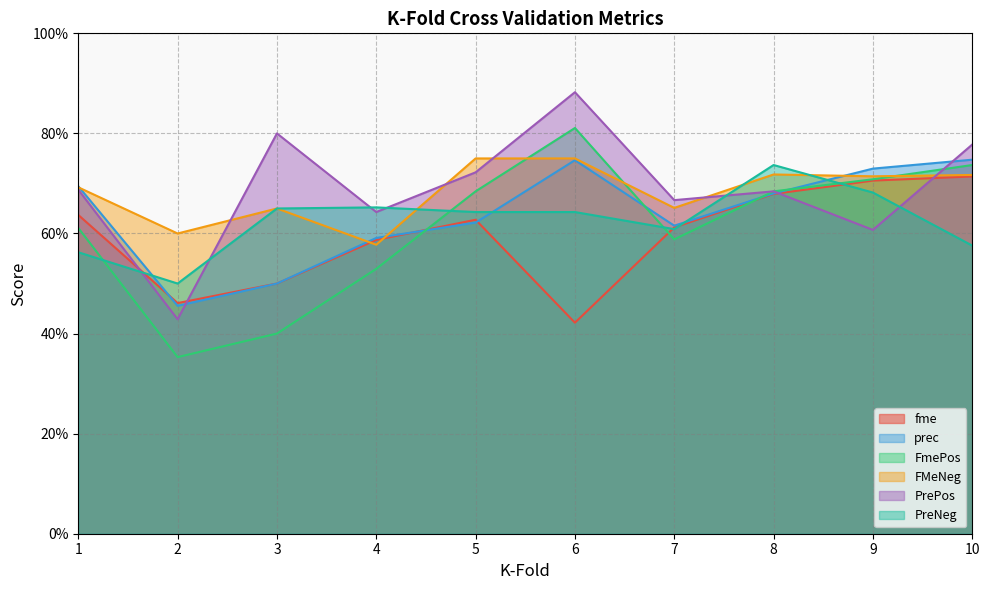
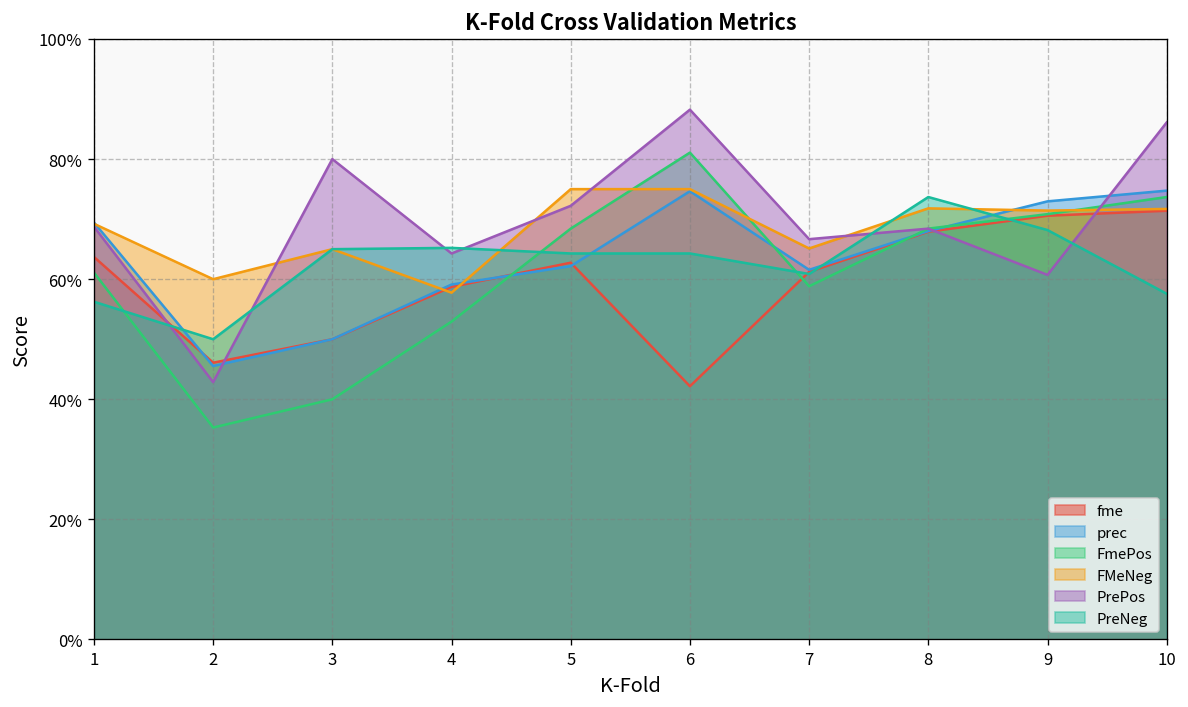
PrePos, 10: 78% -> 86%
